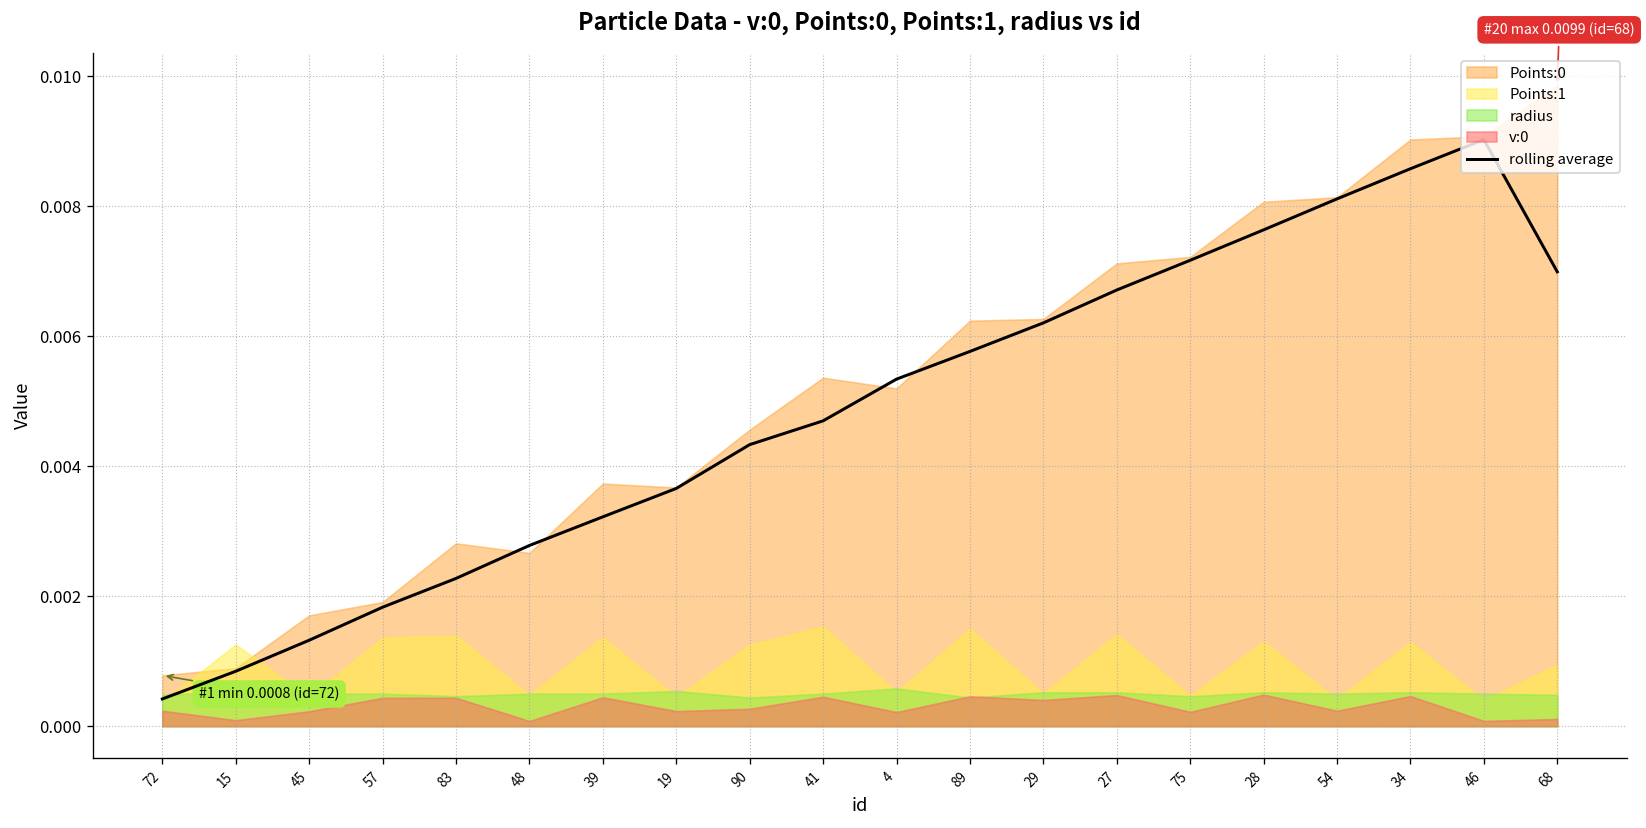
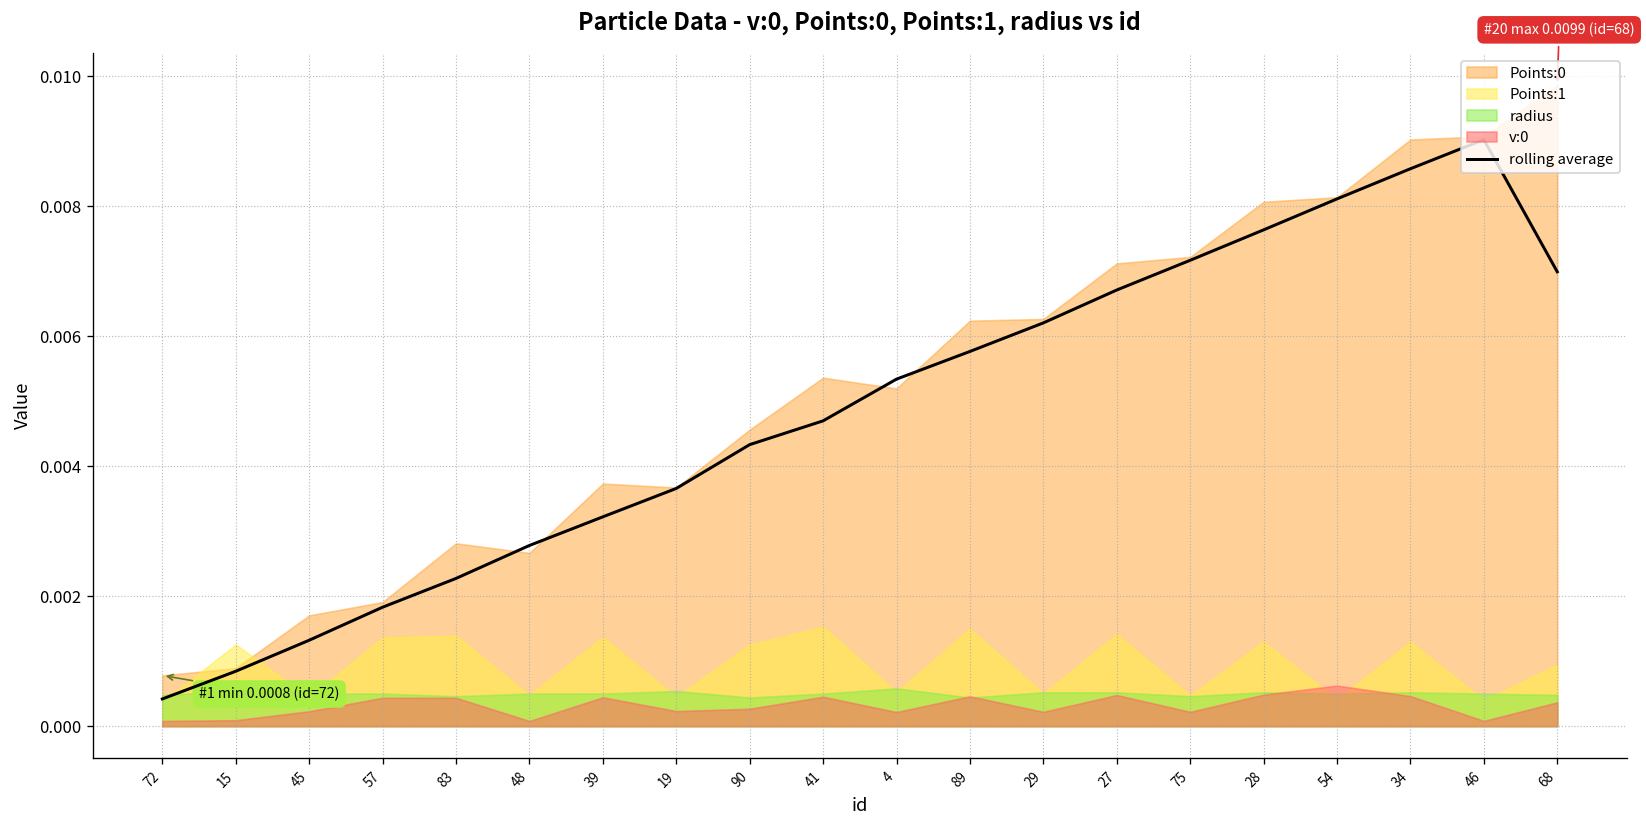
v:0, 72: 0.0002 -> 0.0001
v:0, 29: 0.0004 -> 0.0002
v:0, 54: 0.0002 -> 0.0006
v:0, 68: 0.0001 -> 0.0004
